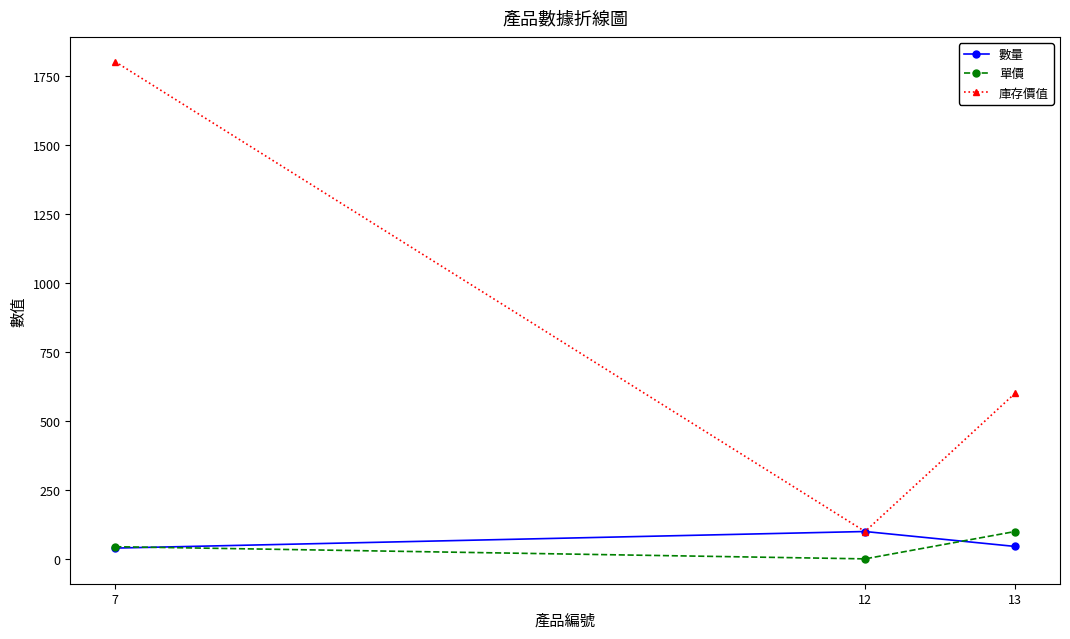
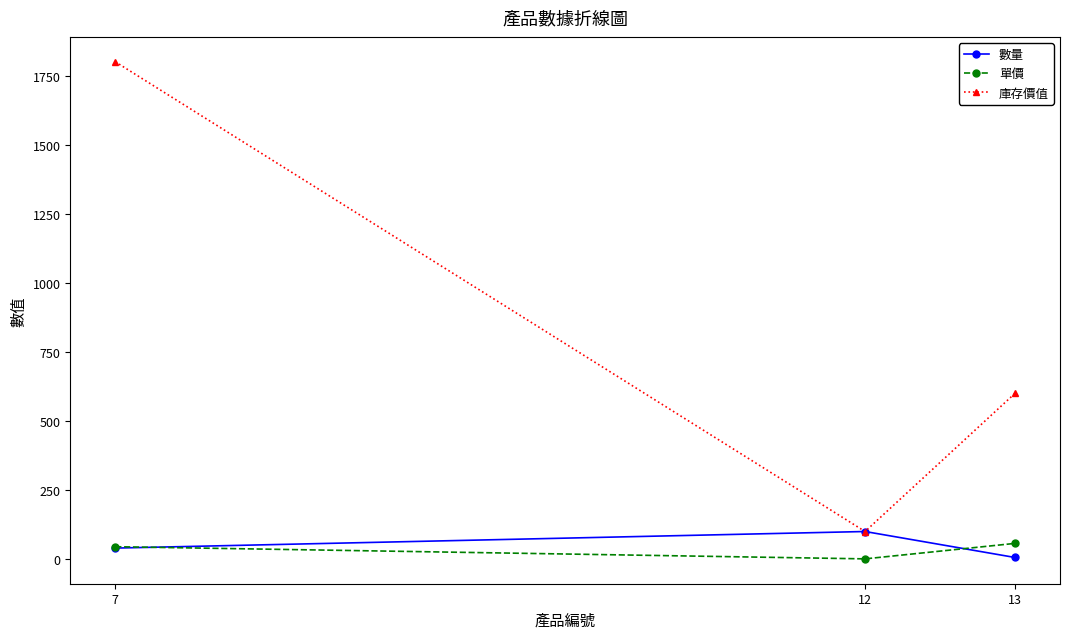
數量, 13: 50 -> 10
單價, 13: 100 -> 60
